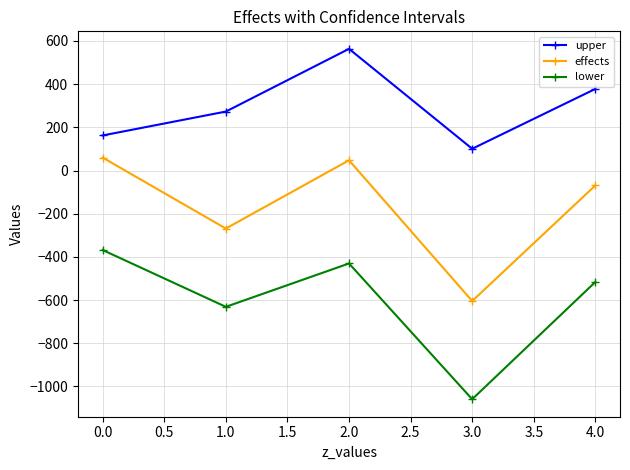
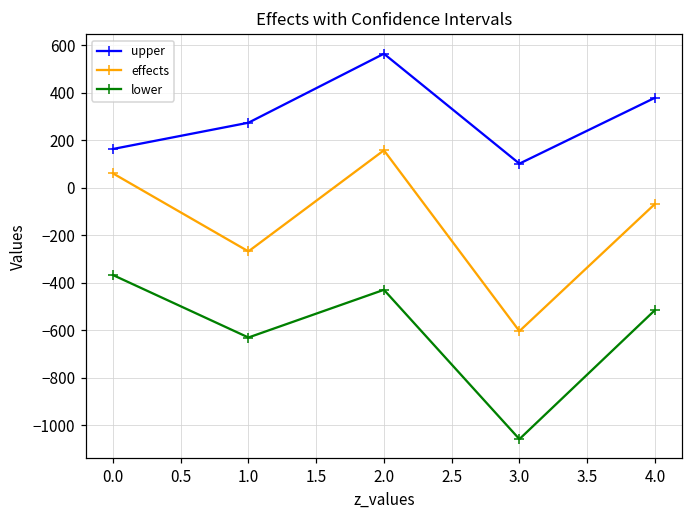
effects, 2.0: 50 -> 160
